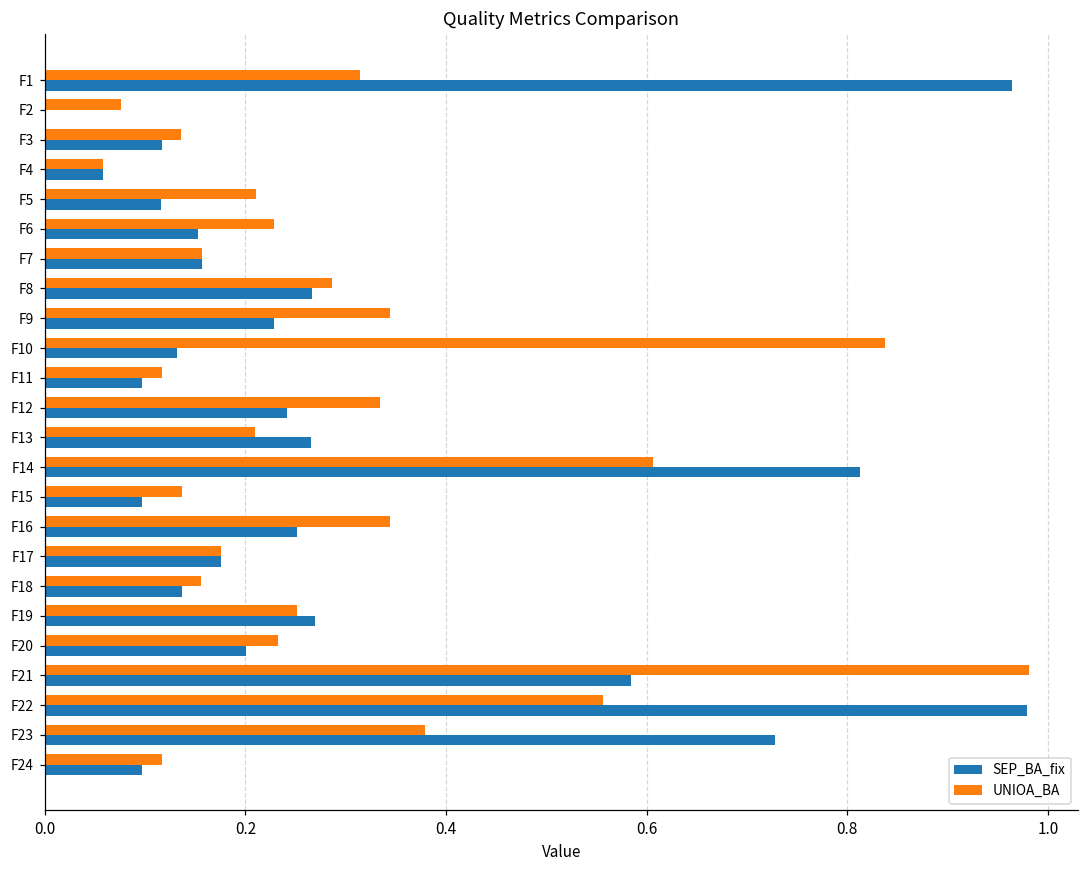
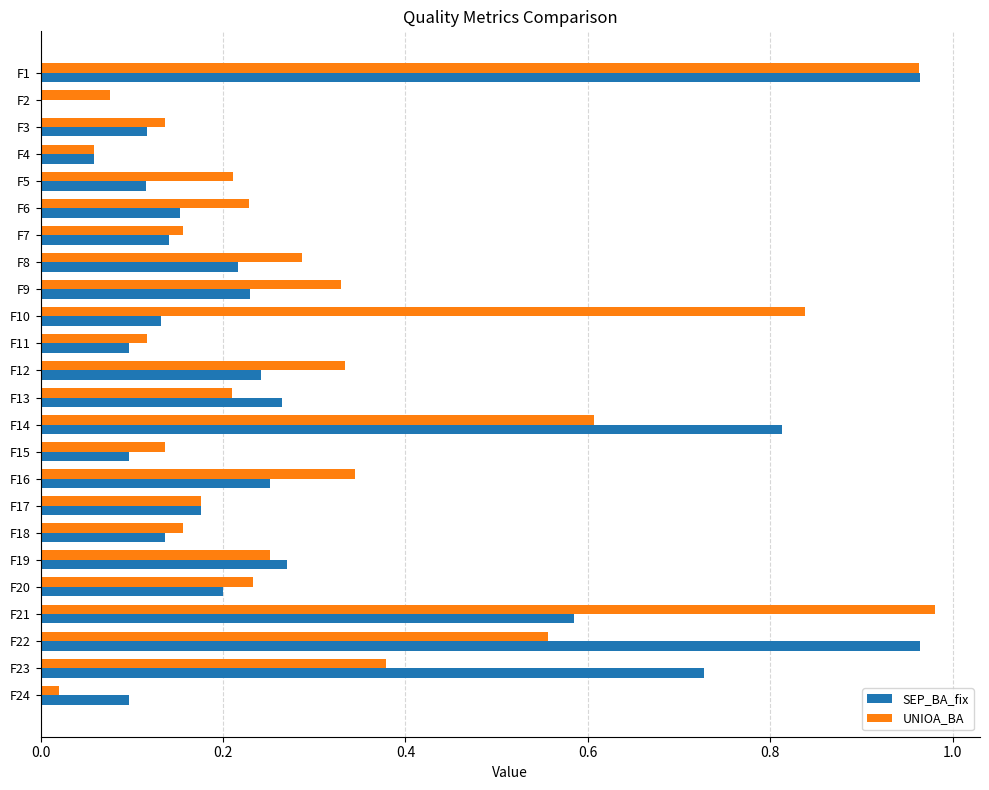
UNIOA_BA, F1: 0.31 -> 0.96
SEP_BA_fix, F7: 0.16 -> 0.14
SEP_BA_fix, F8: 0.27 -> 0.22
UNIOA_BA, F9: 0.34 -> 0.33
SEP_BA_fix, F22: 0.98 -> 0.96
UNIOA_BA, F24: 0.12 -> 0.02
